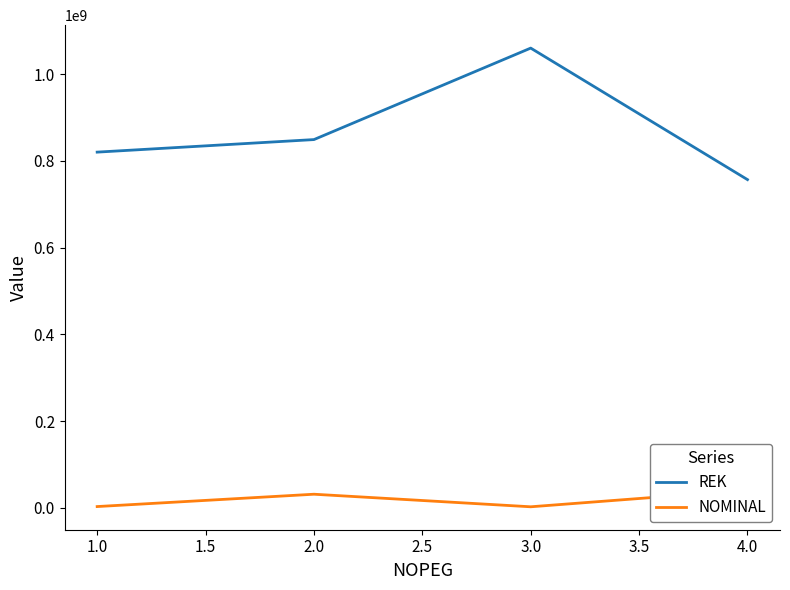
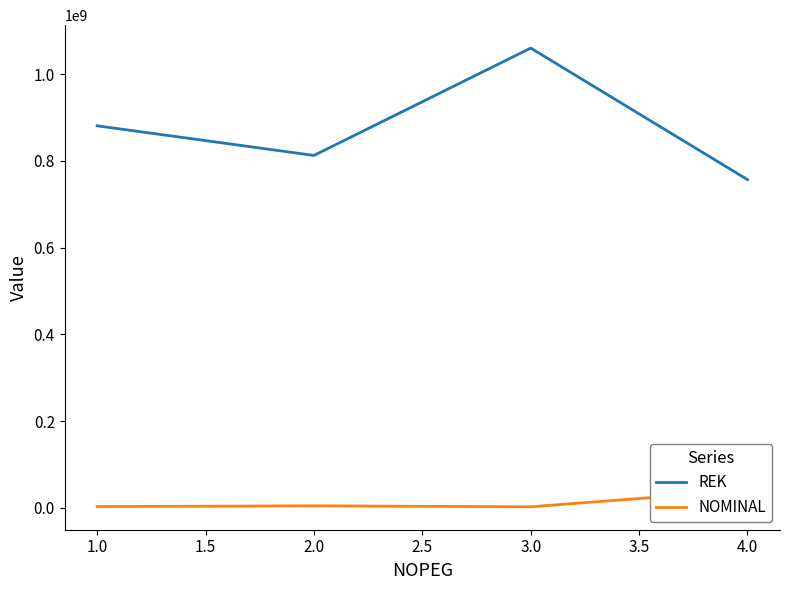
REK, 1.0: 820000000 -> 880000000
REK, 2.0: 850000000 -> 810000000
NOMINAL, 2.0: 30000000 -> 0
